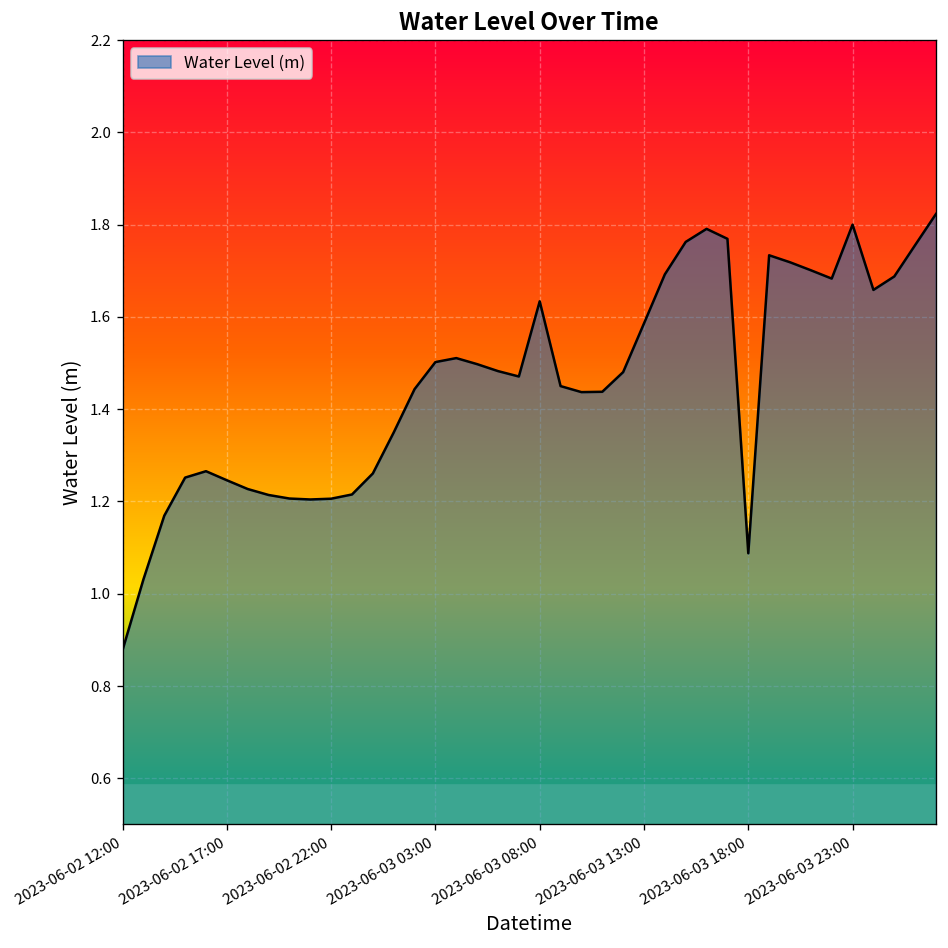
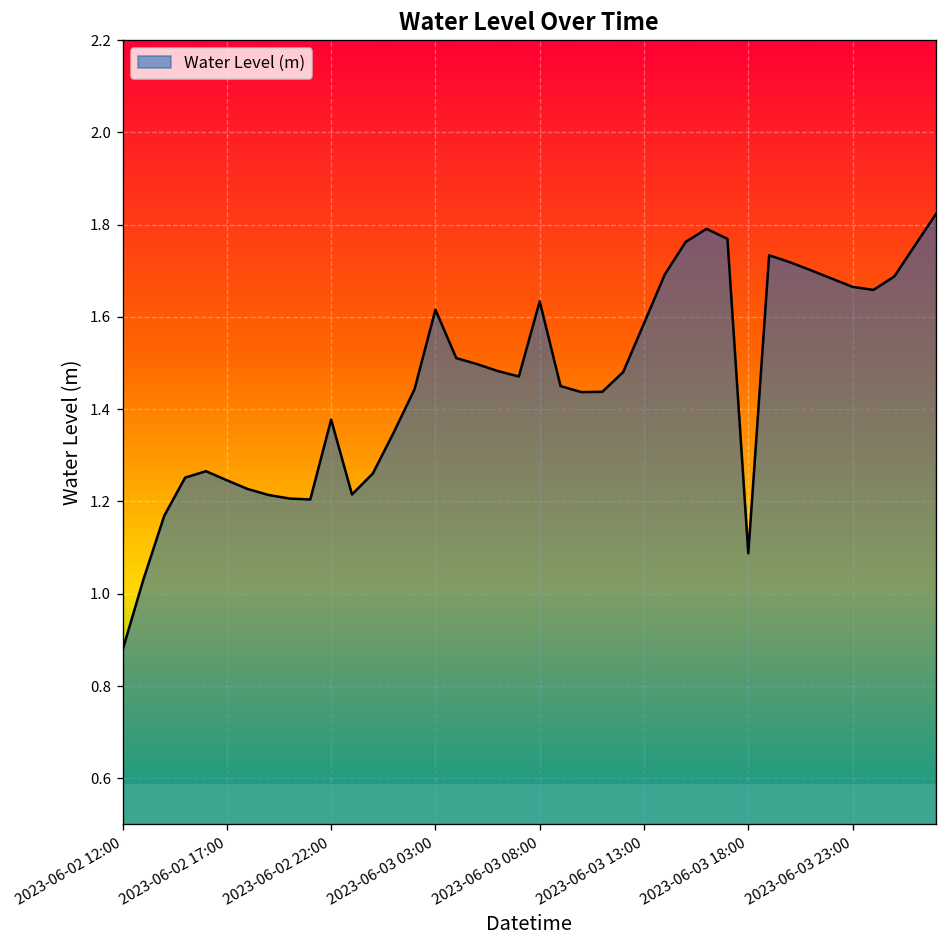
2023-06-02 22:00: 1.21 -> 1.38
2023-06-03 03:00: 1.50 -> 1.62
2023-06-03 23:00: 1.80 -> 1.67
